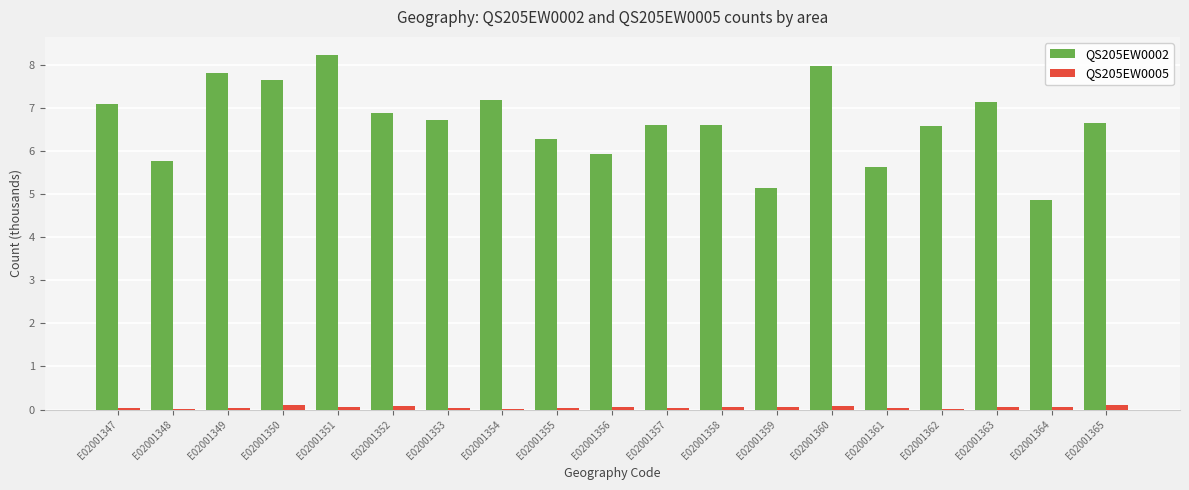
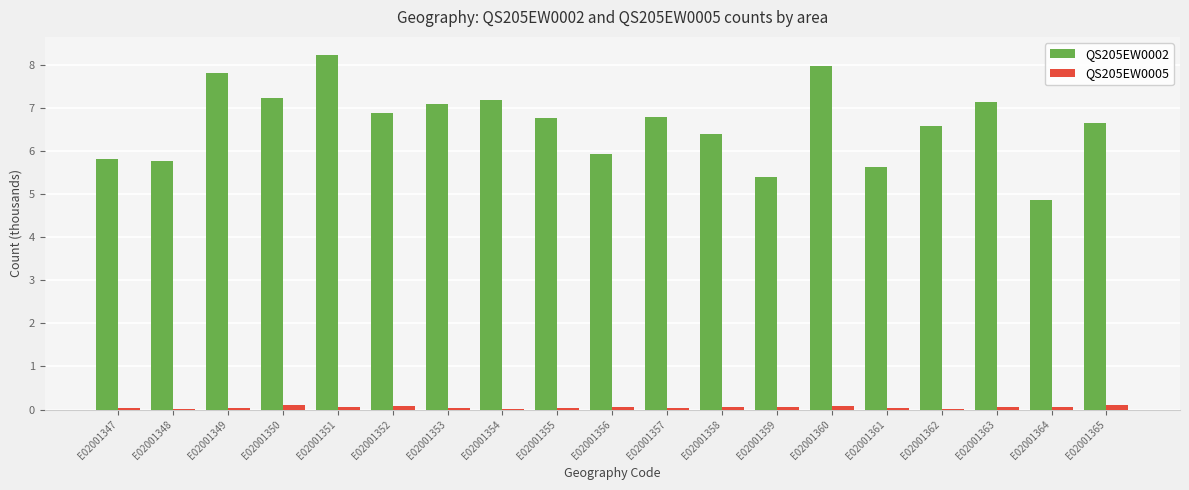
QS205EW0002, E02001347: 7.1 -> 5.8
QS205EW0002, E02001350: 7.6 -> 7.2
QS205EW0002, E02001353: 6.7 -> 7.1
QS205EW0002, E02001355: 6.3 -> 6.8
QS205EW0002, E02001357: 6.6 -> 6.8
QS205EW0002, E02001358: 6.6 -> 6.4
QS205EW0002, E02001359: 5.1 -> 5.4
